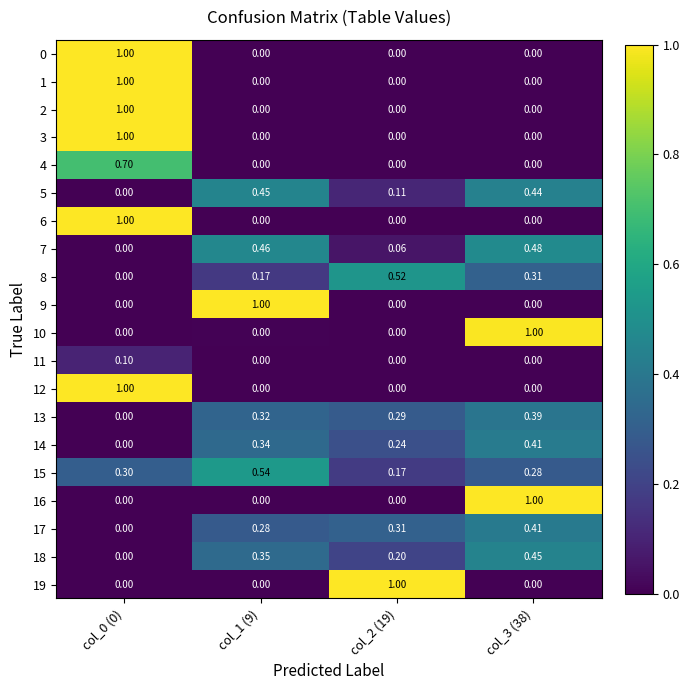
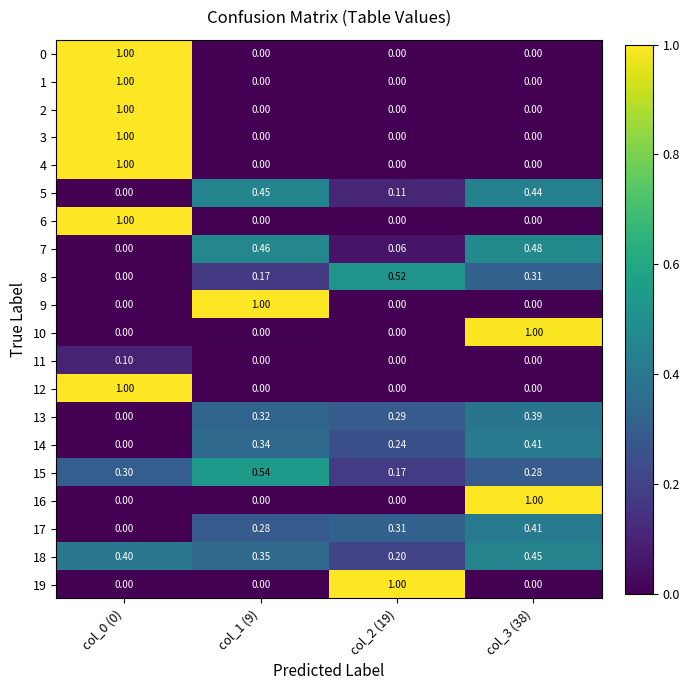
4, col_0 (0): 0.70 -> 1.00
18, col_0 (0): 0.00 -> 0.40
